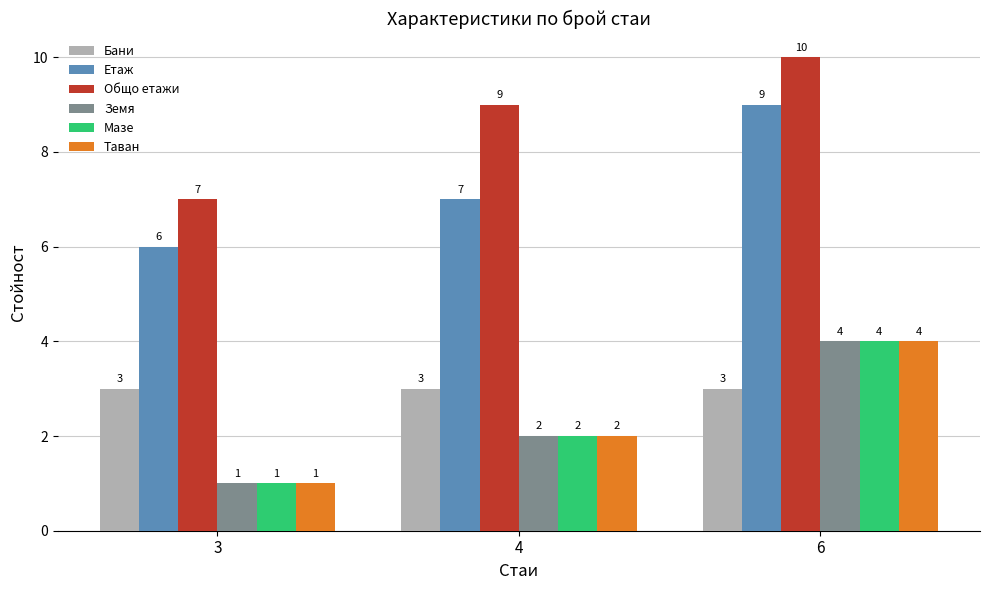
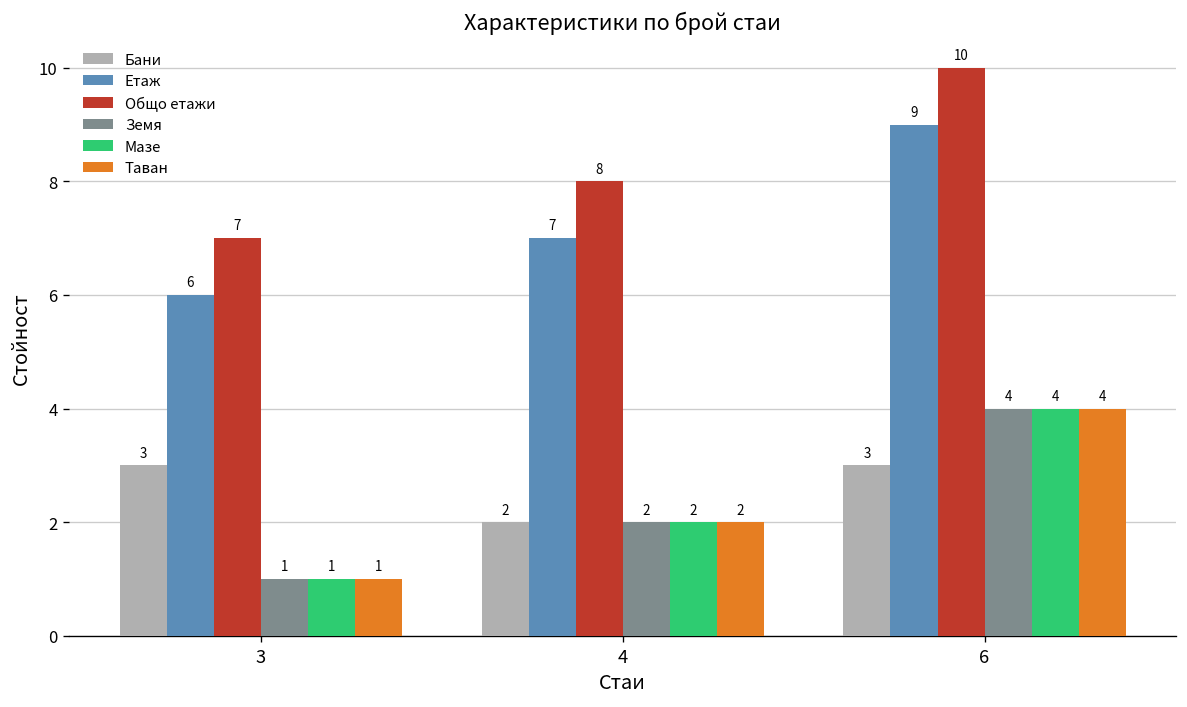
Бани, 4: 3 -> 2
Общо етажи, 4: 9 -> 8
